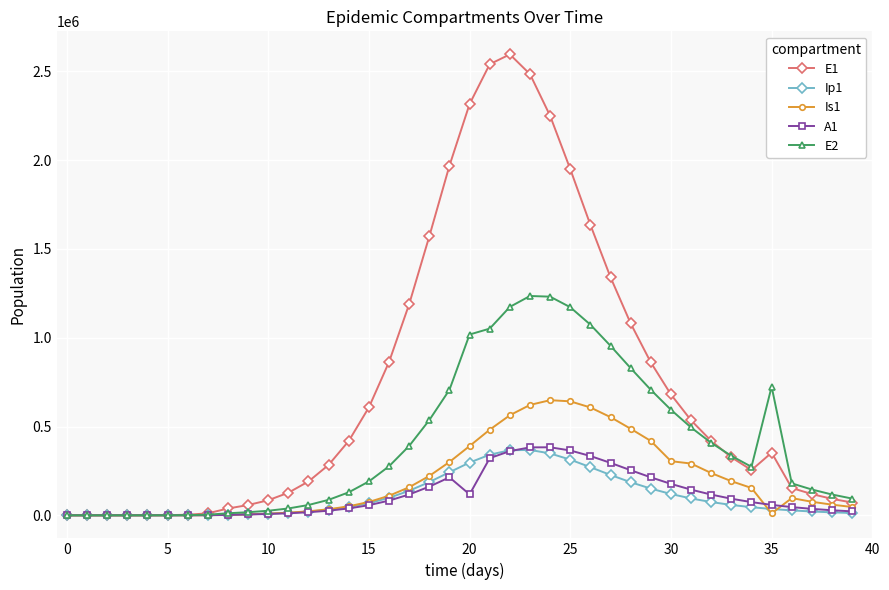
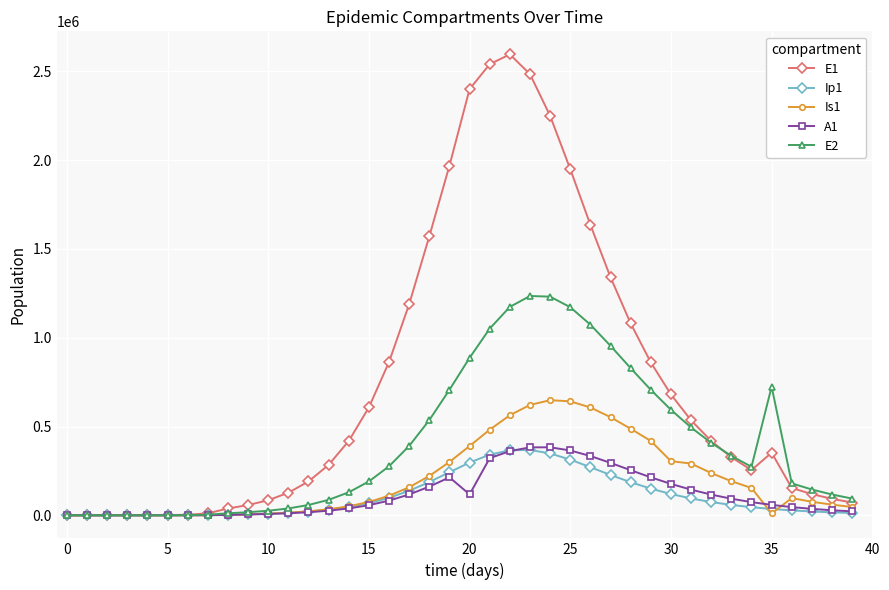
E1, 20: 2320000 -> 2400000
E2, 20: 1020000 -> 890000
